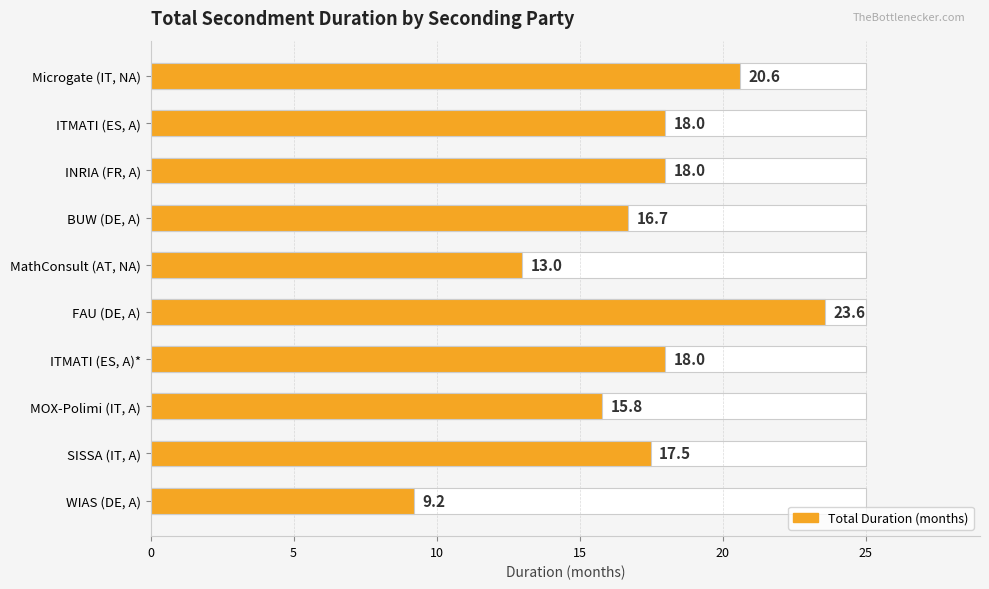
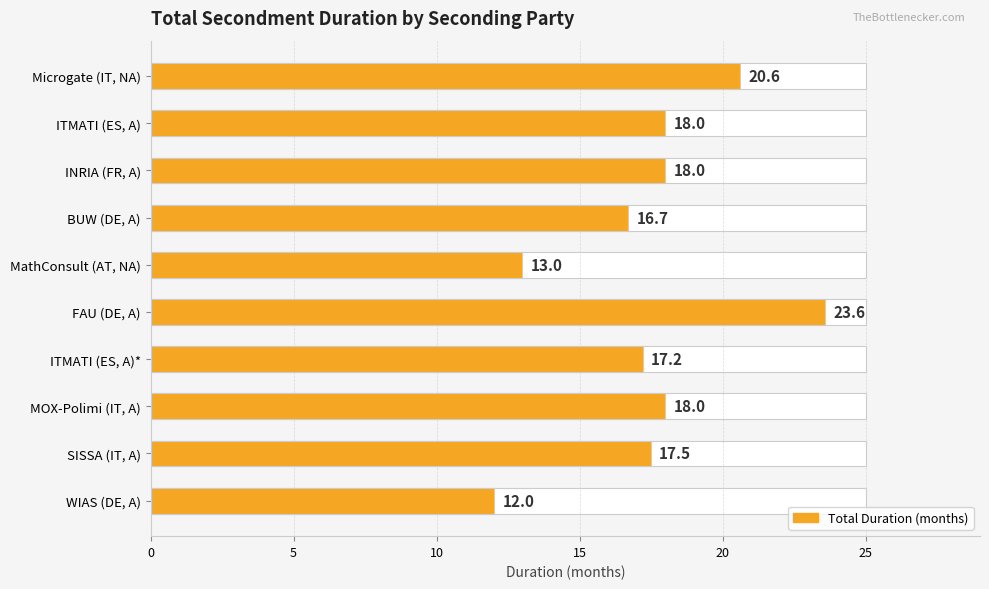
Total Duration (months), ITMATI (ES, A)*: 18.0 -> 17.2
Total Duration (months), MOX-Polimi (IT, A): 15.8 -> 18.0
Total Duration (months), WIAS (DE, A): 9.2 -> 12.0
